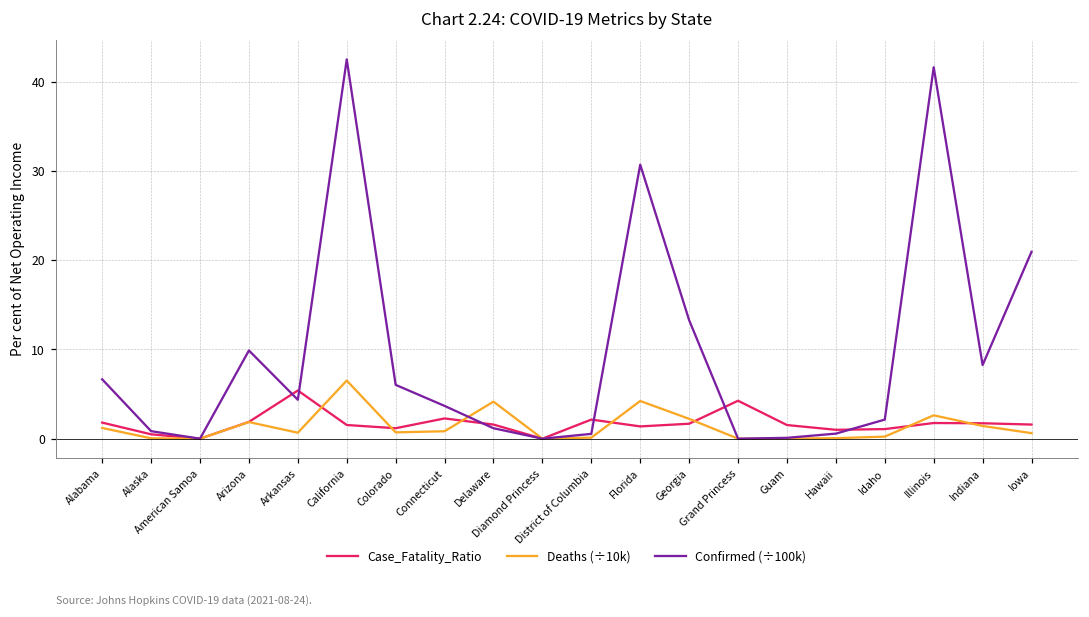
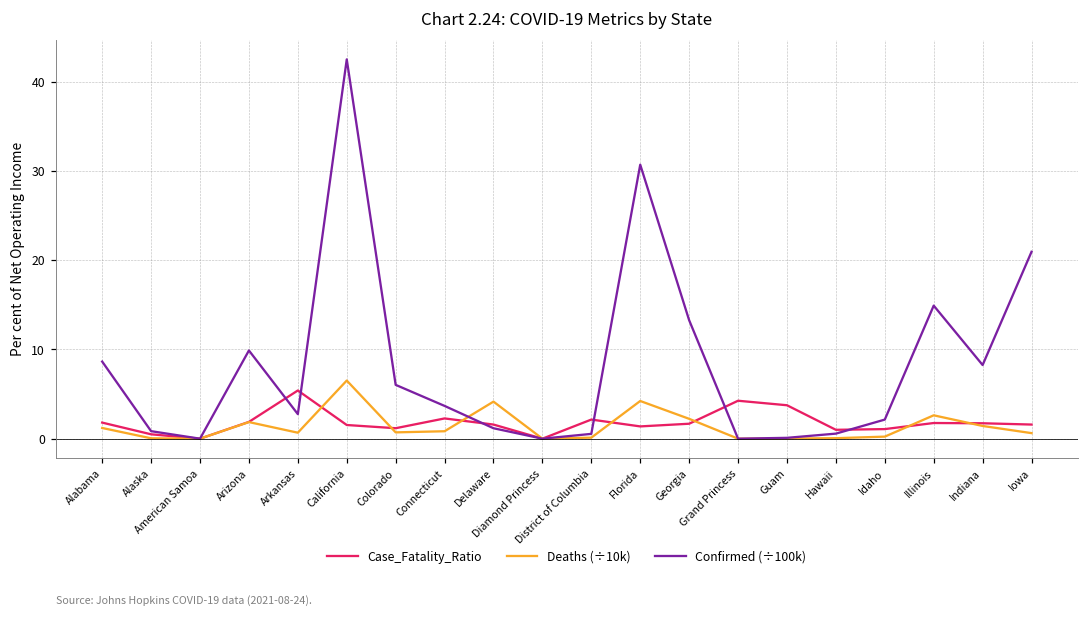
Confirmed (÷100k), Alabama: 7 -> 9
Confirmed (÷100k), Arkansas: 4 -> 3
Case_Fatality_Ratio, Guam: 2 -> 4
Confirmed (÷100k), Illinois: 42 -> 15
